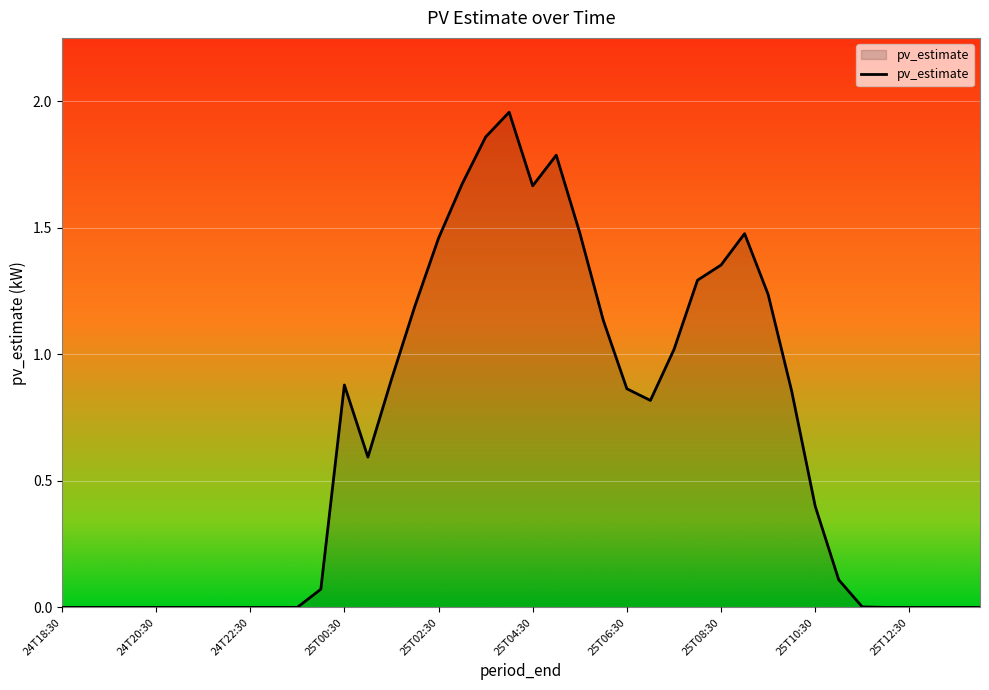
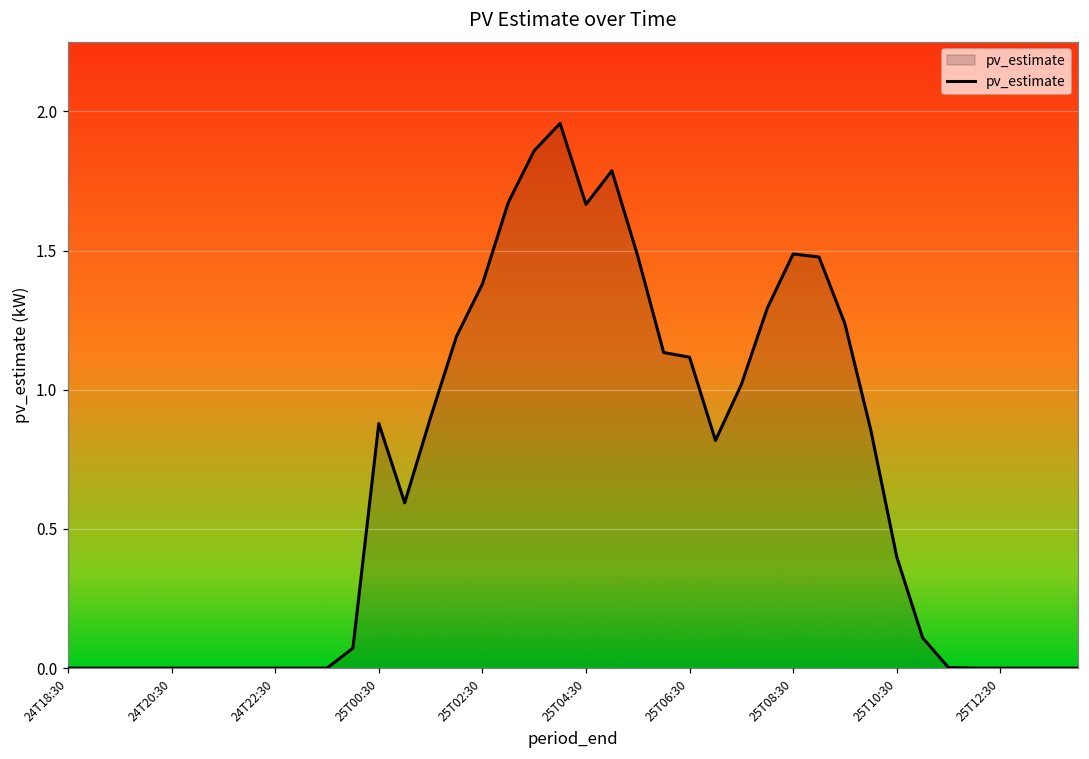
25T02:30: 1.46 -> 1.38
25T06:30: 0.86 -> 1.12
25T08:30: 1.35 -> 1.49
